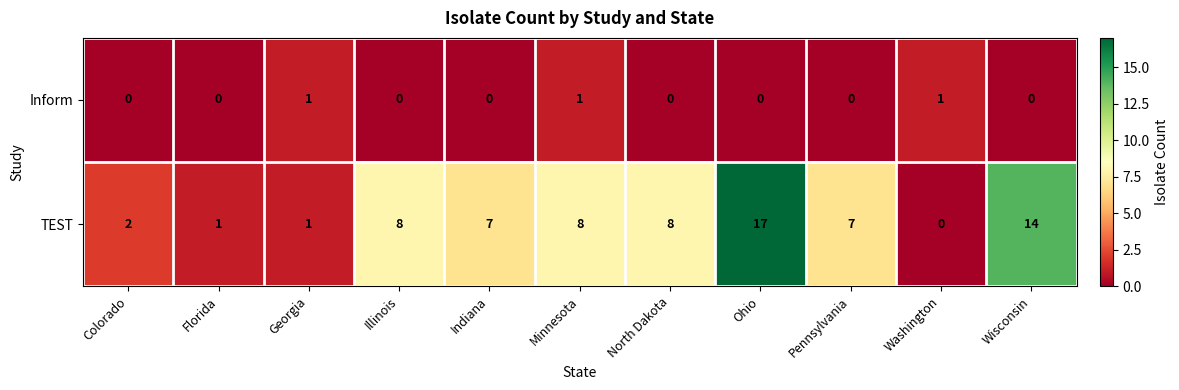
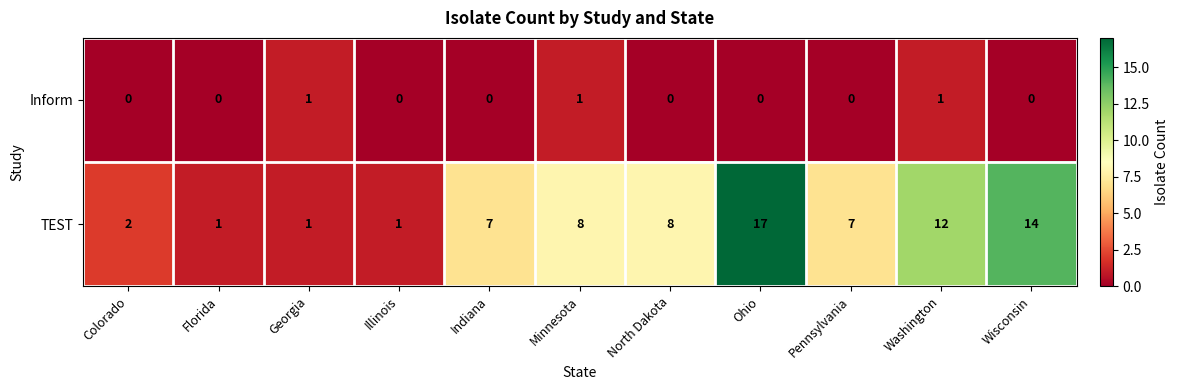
TEST, Illinois: 8 -> 1
TEST, Washington: 0 -> 12
